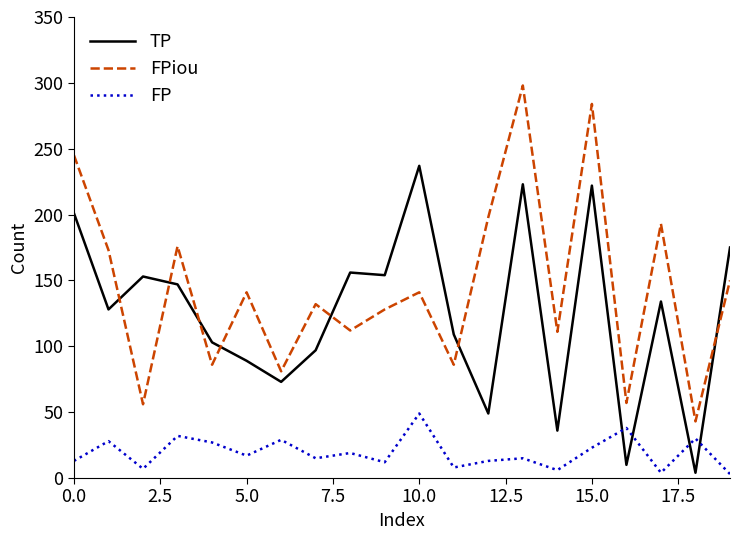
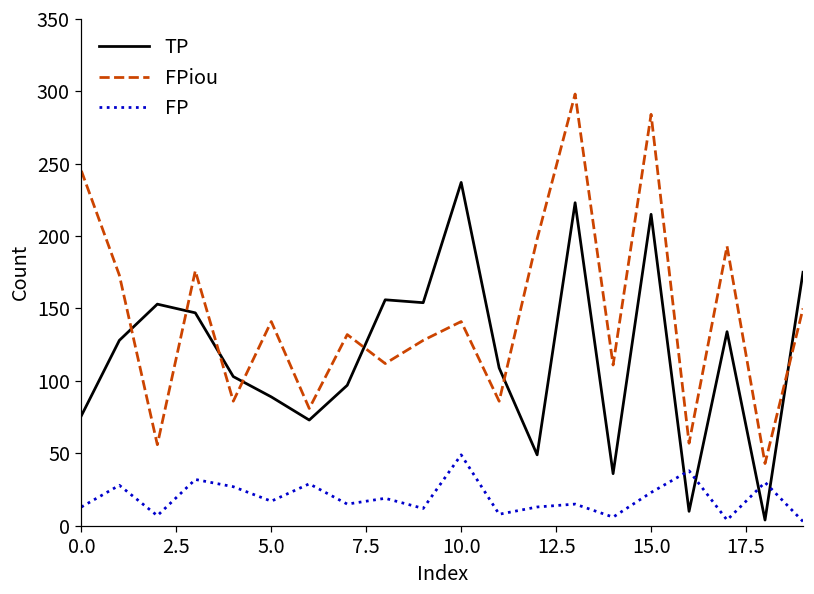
TP, 0.0: 201 -> 76
TP, 15.0: 222 -> 215
